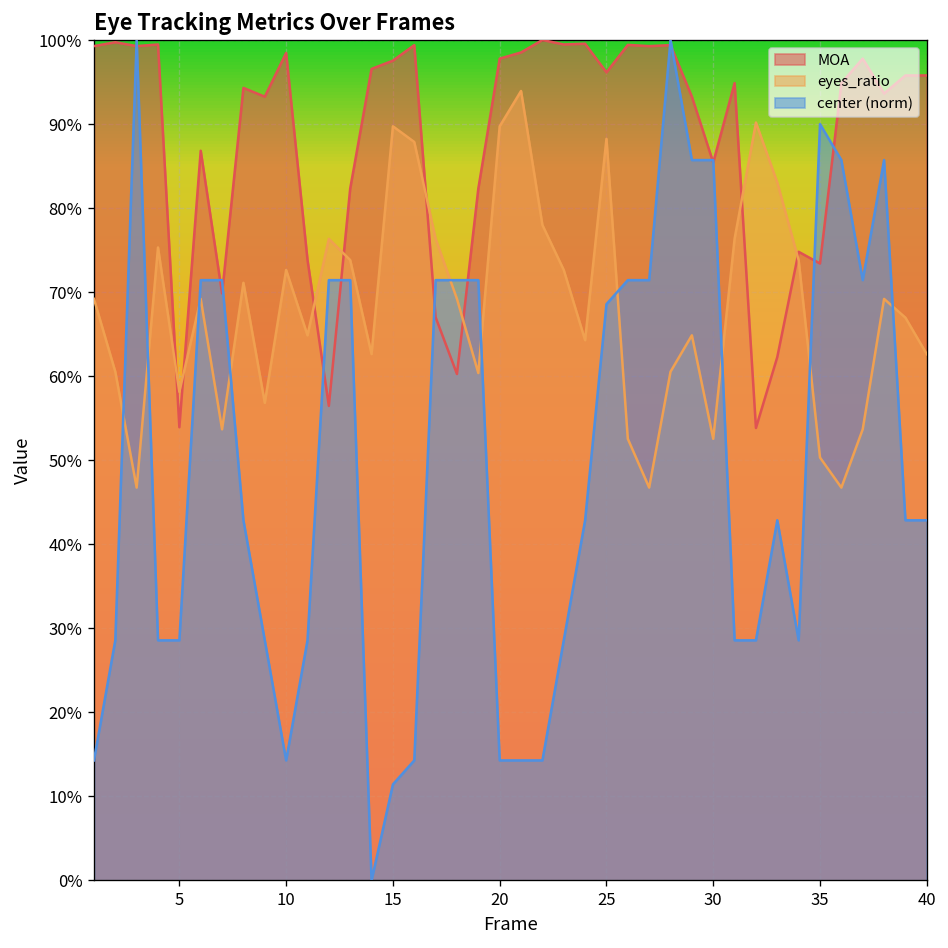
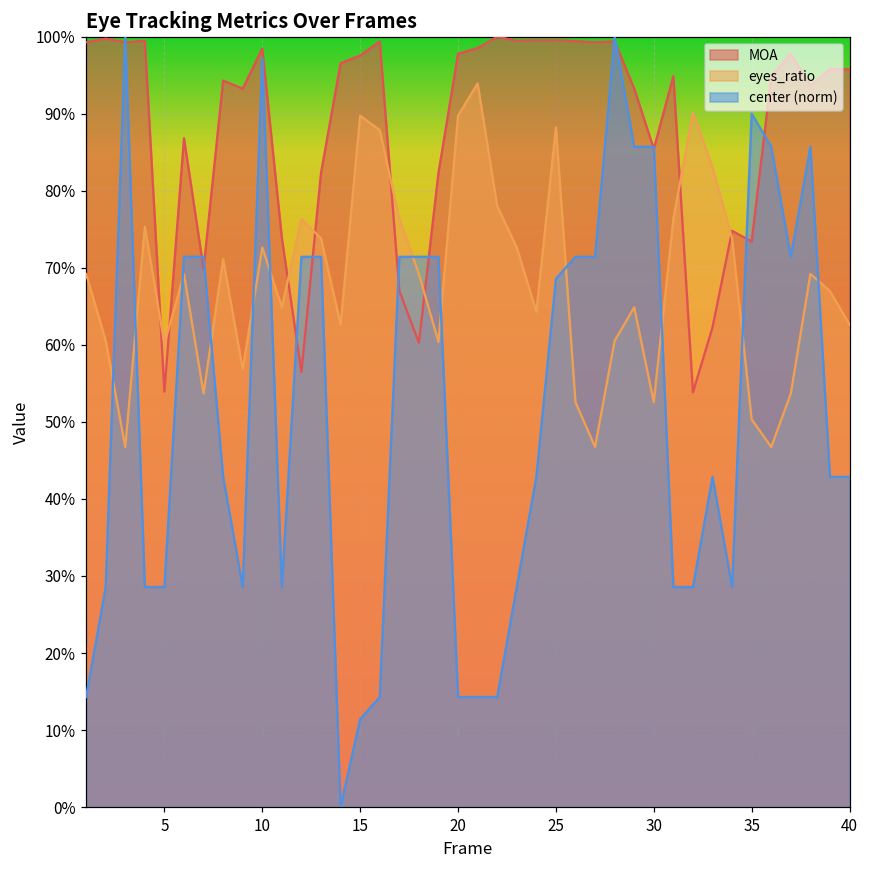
eyes_ratio, 5: 58% -> 60%
center (norm), 10: 14% -> 97%
MOA, 25: 96% -> 100%
